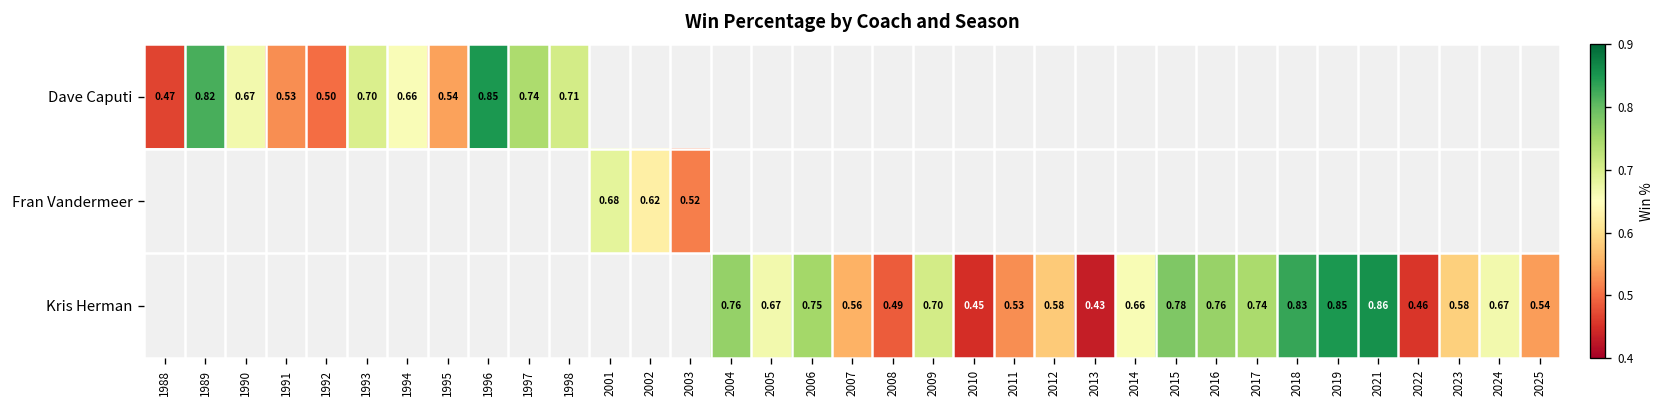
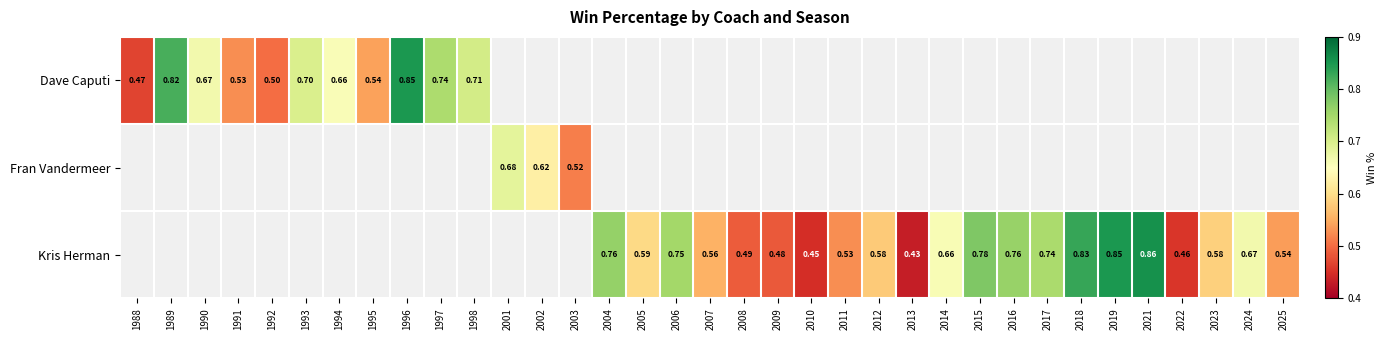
Kris Herman, 2005: 0.67 -> 0.59
Kris Herman, 2009: 0.70 -> 0.48
